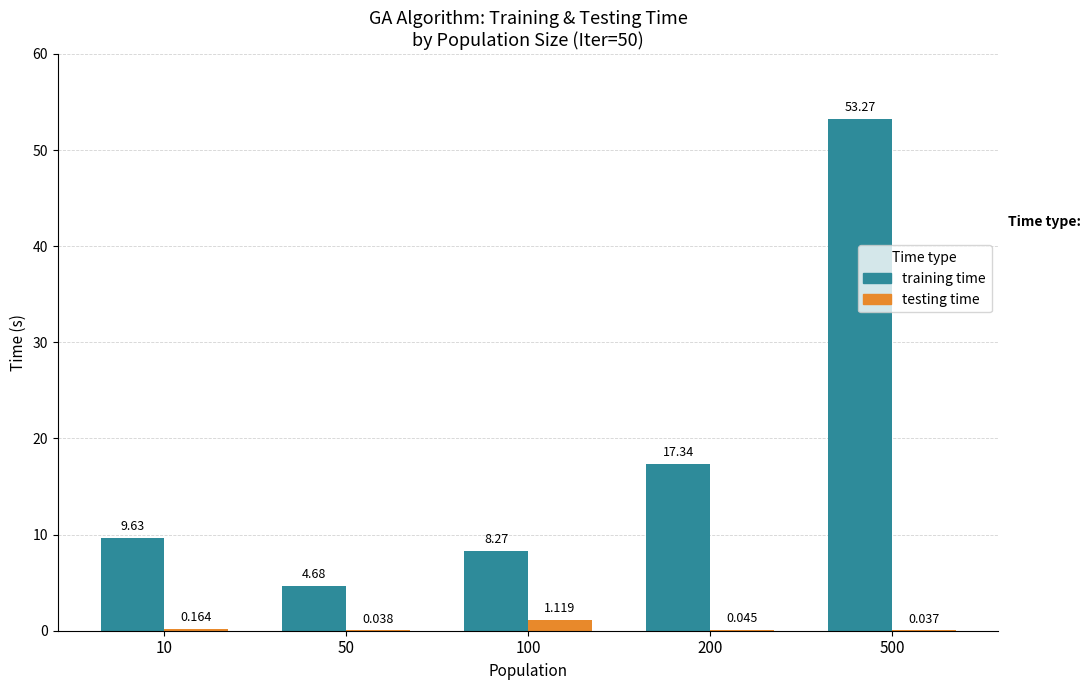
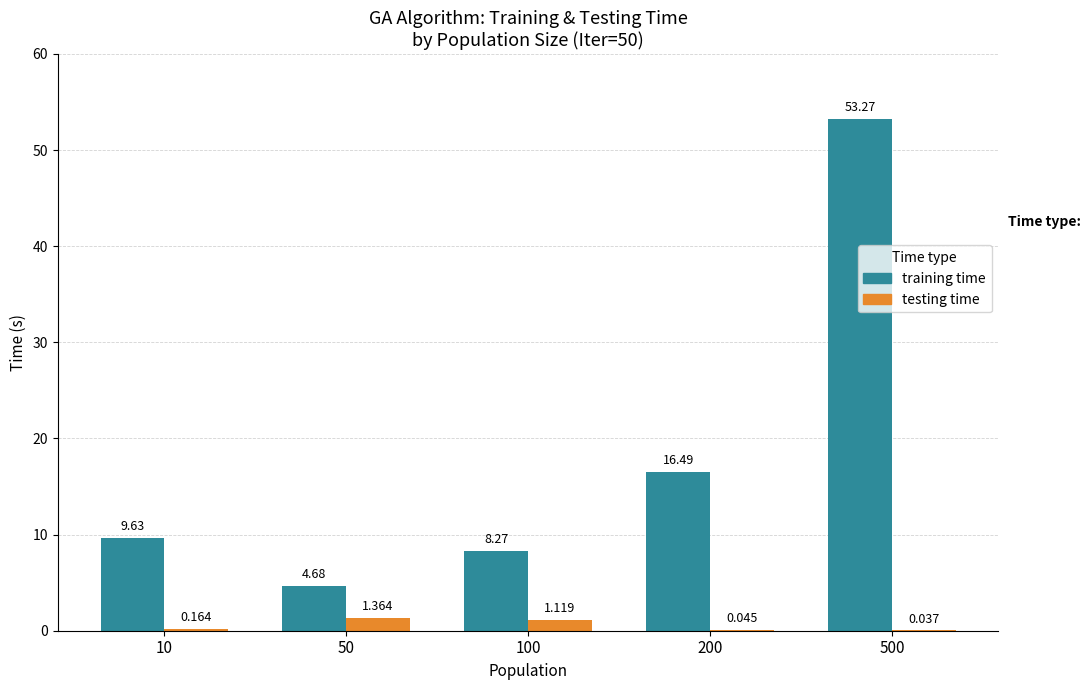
testing time, 50: 0.038 -> 1.364
training time, 200: 17.34 -> 16.49
